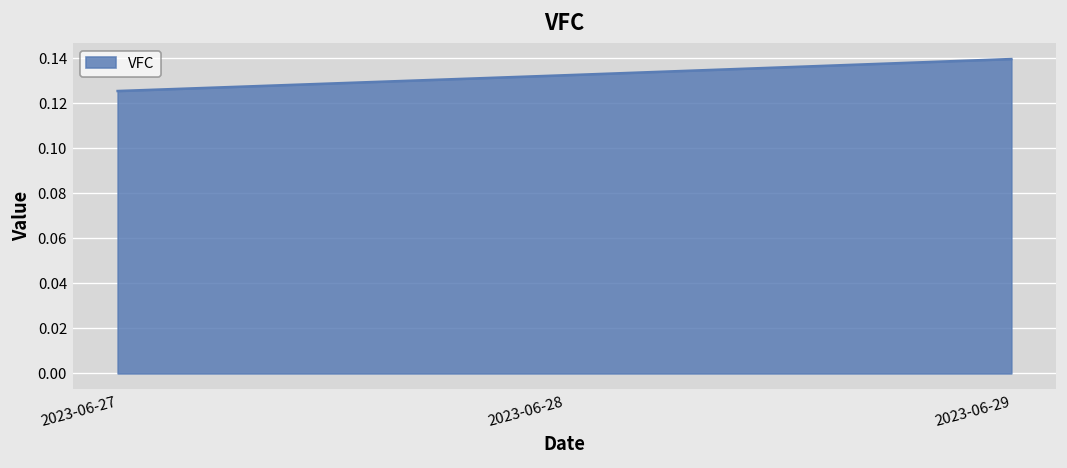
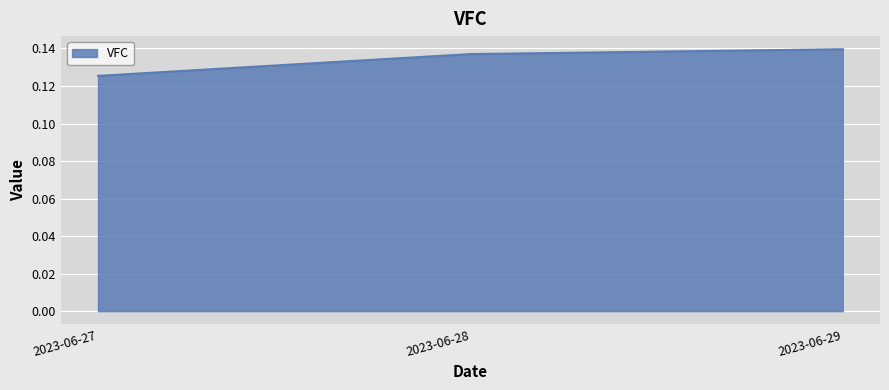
2023-06-28: 0.132 -> 0.137
